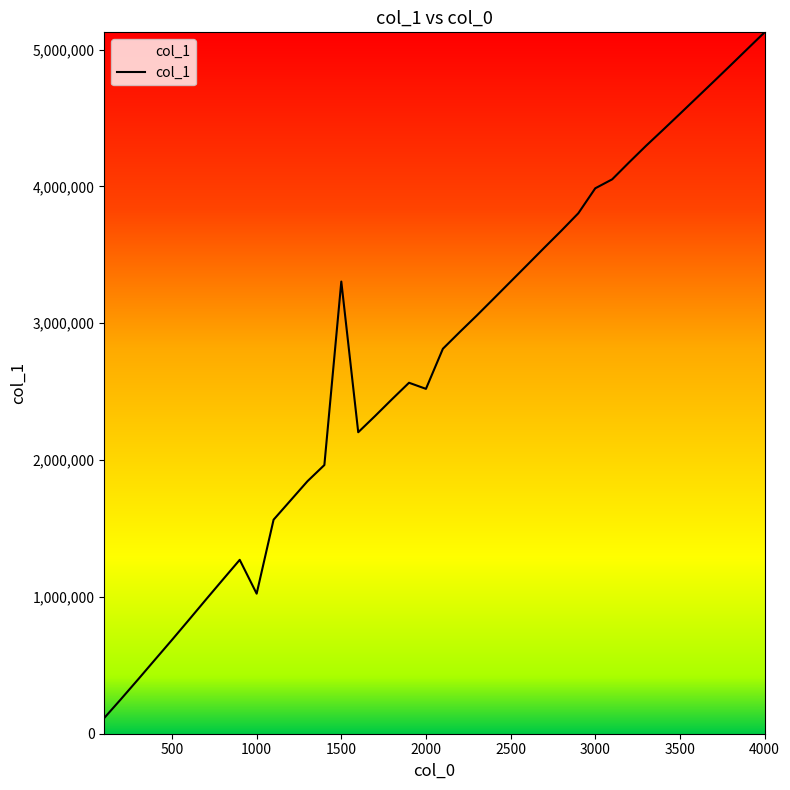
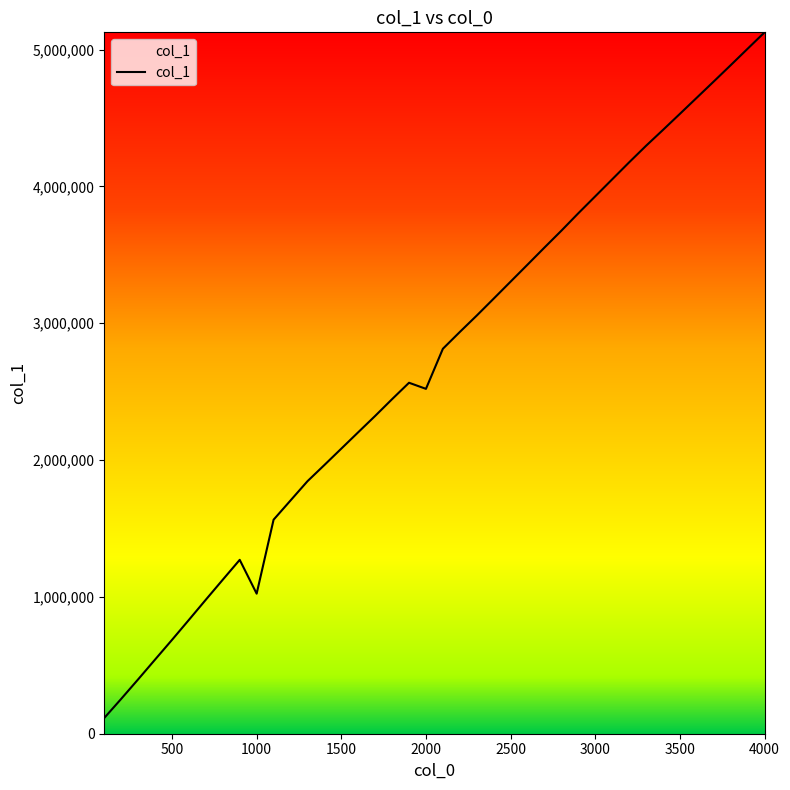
1500: 3,300,000 -> 2,080,000
3000: 3,990,000 -> 3,930,000
